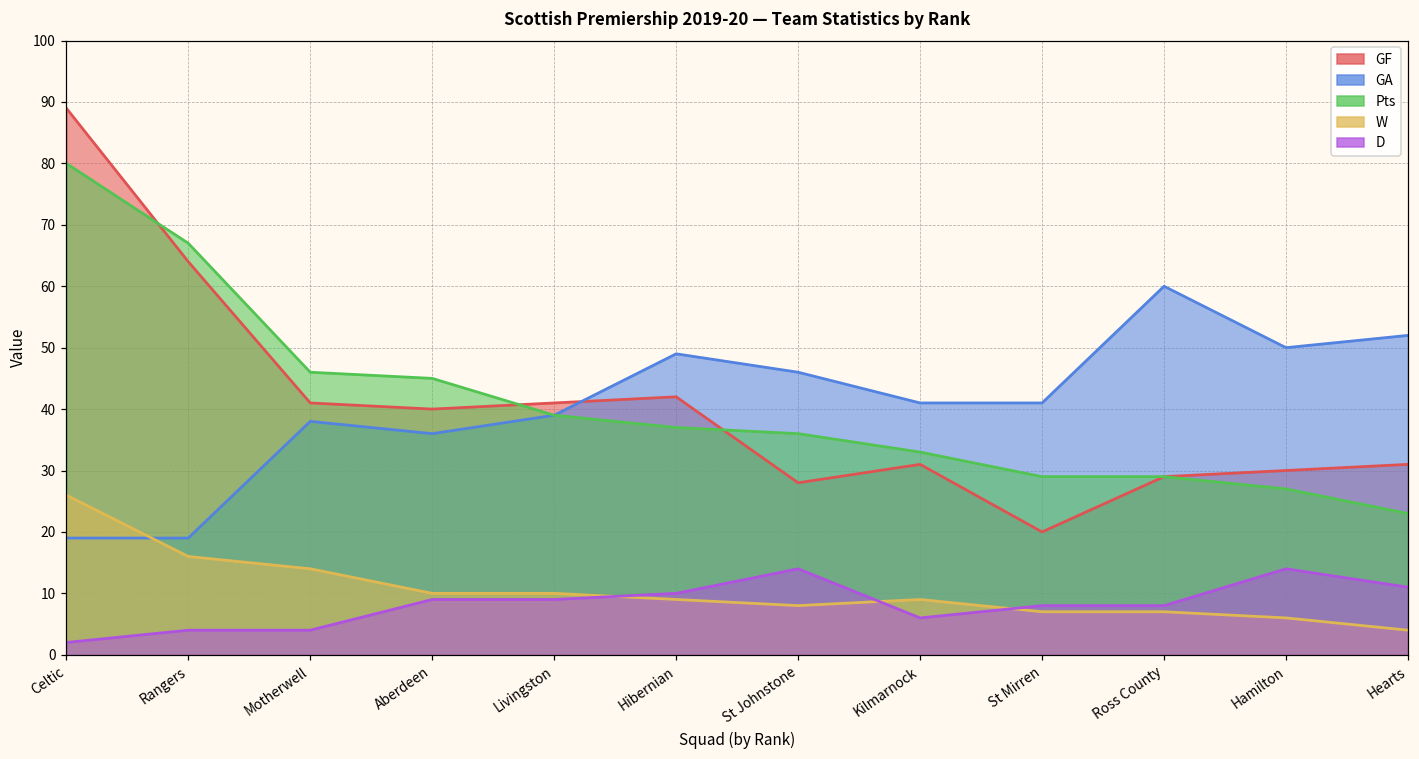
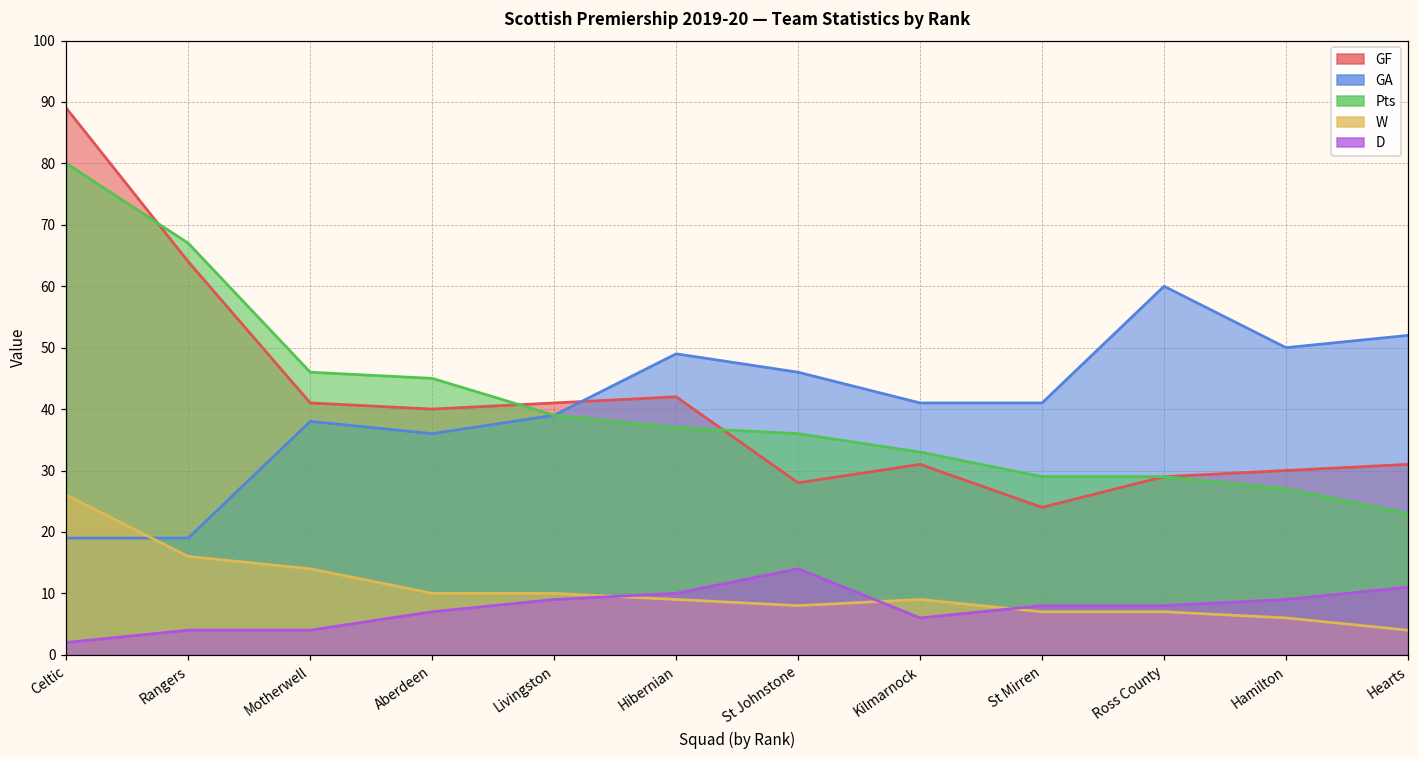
D, Aberdeen: 9 -> 7
GF, St Mirren: 20 -> 24
D, Hamilton: 14 -> 9
